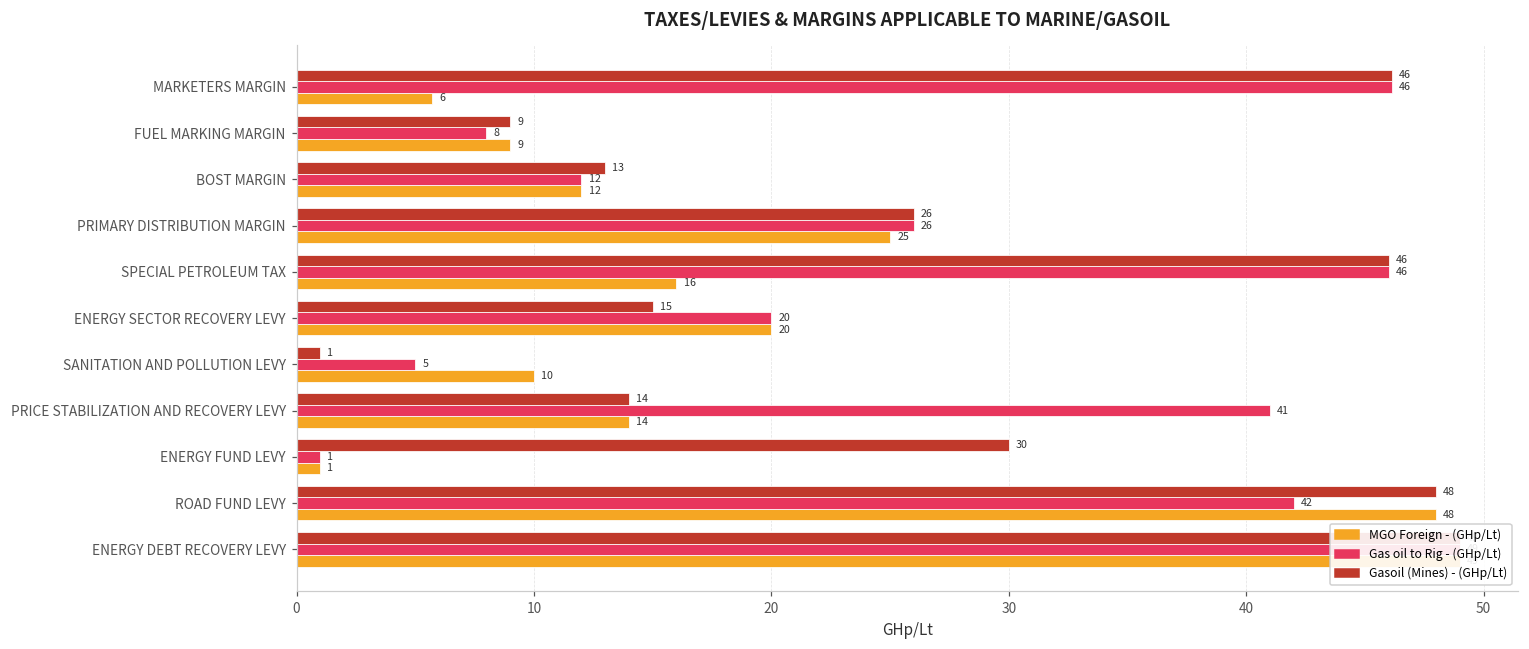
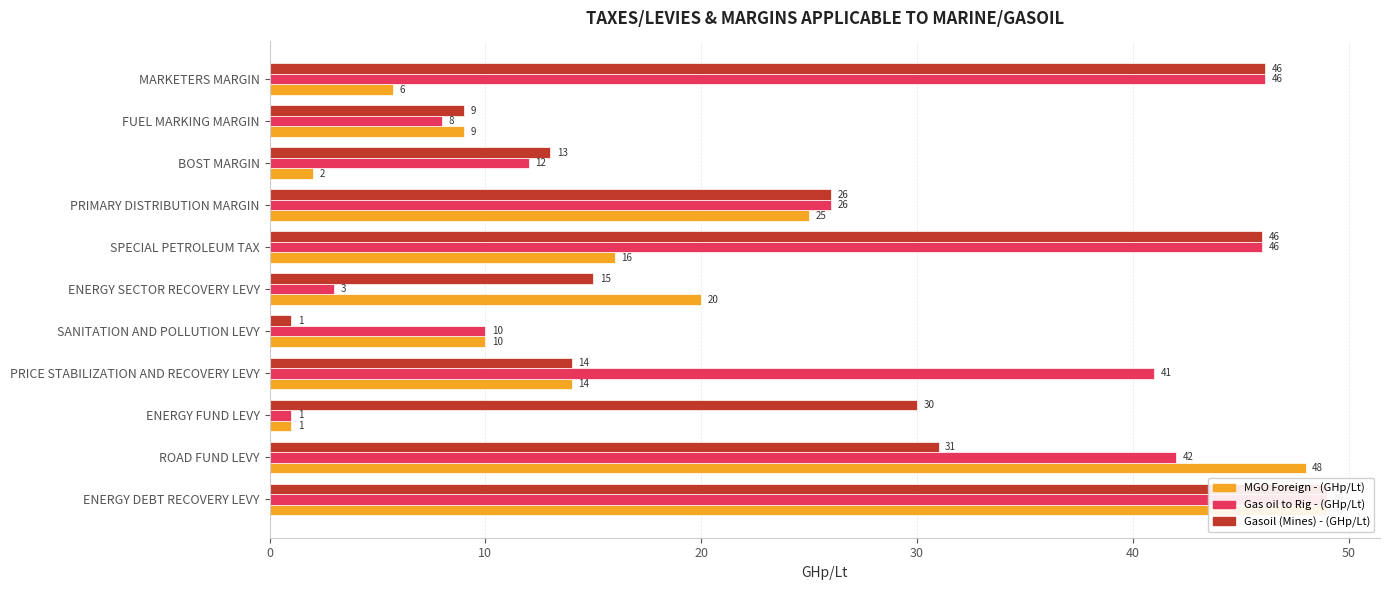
MGO Foreign - (GHp/Lt), BOST MARGIN: 12 -> 2
Gas oil to Rig - (GHp/Lt), ENERGY SECTOR RECOVERY LEVY: 20 -> 3
Gas oil to Rig - (GHp/Lt), SANITATION AND POLLUTION LEVY: 5 -> 10
Gasoil (Mines) - (GHp/Lt), ROAD FUND LEVY: 48 -> 31
